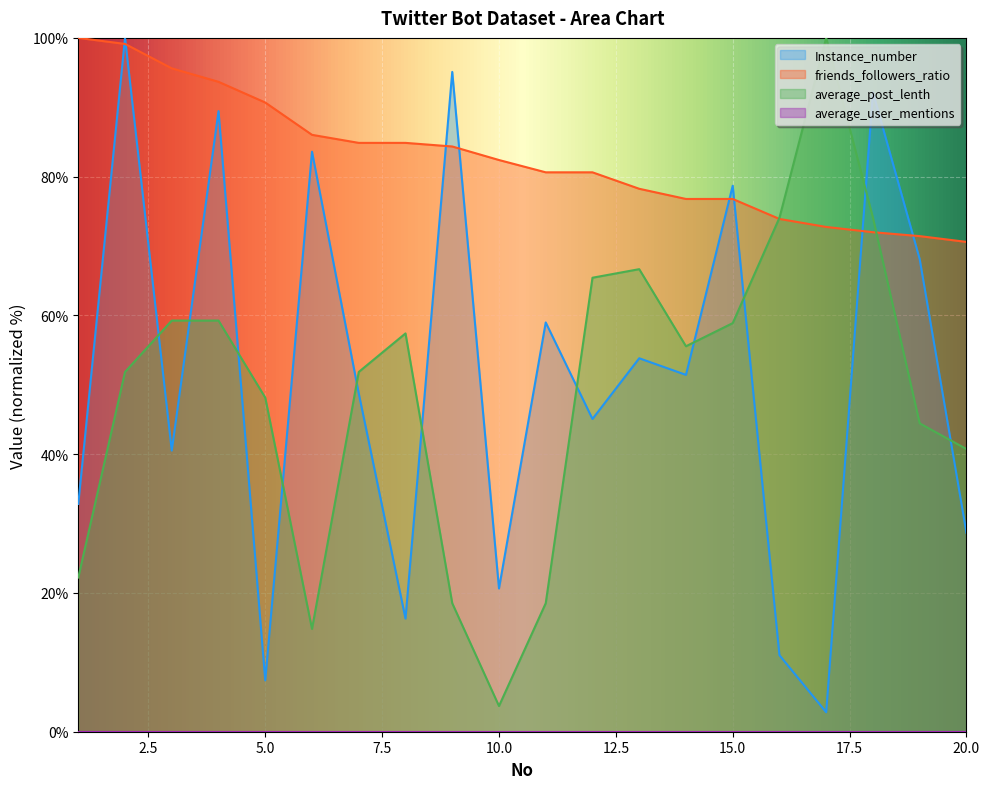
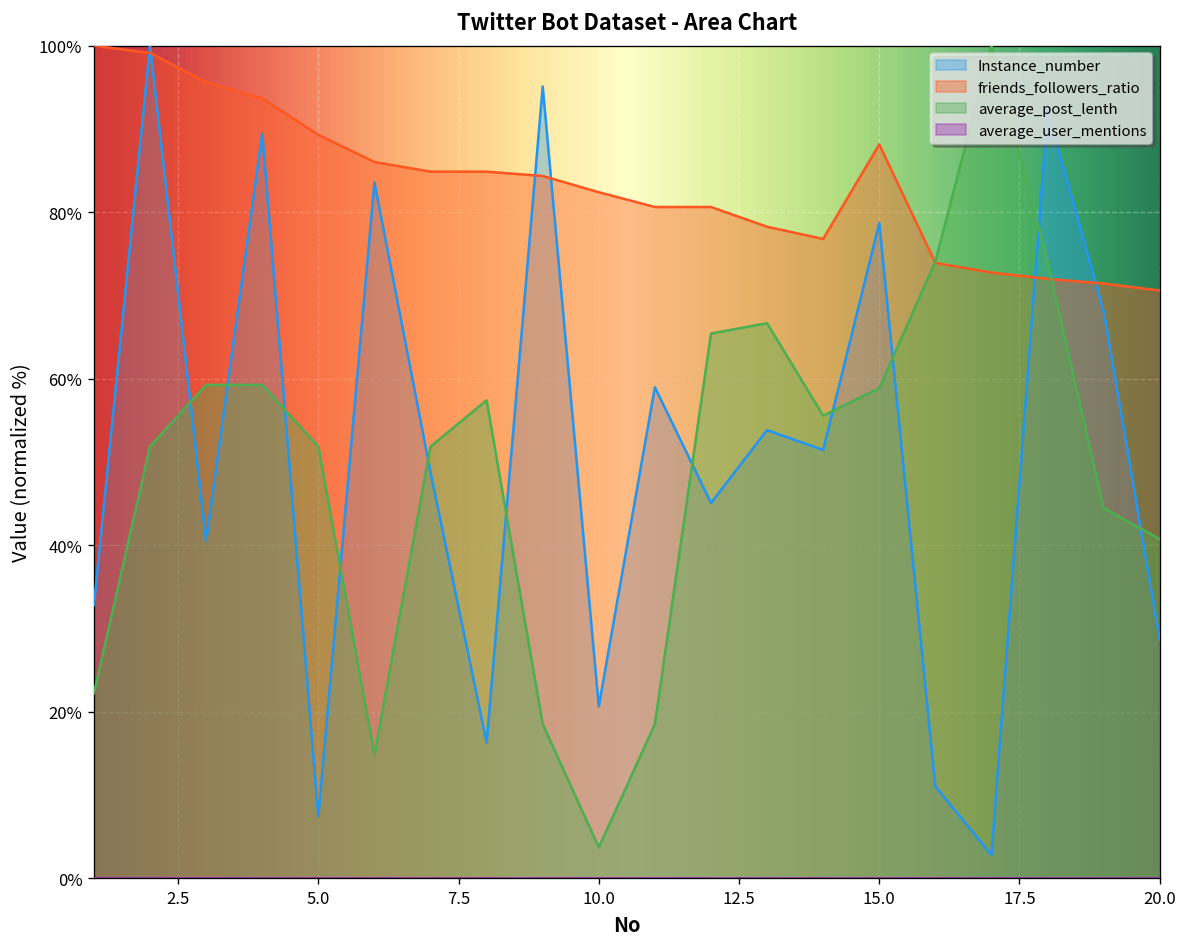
friends_followers_ratio, 5.0: 91% -> 89%
average_post_lenth, 5.0: 48% -> 52%
friends_followers_ratio, 15.0: 77% -> 88%
